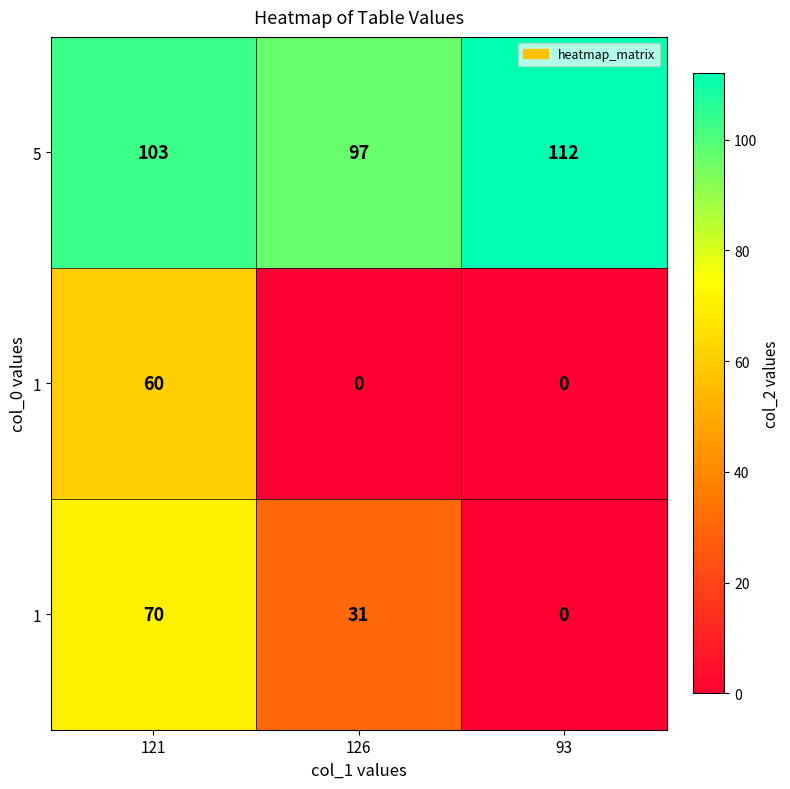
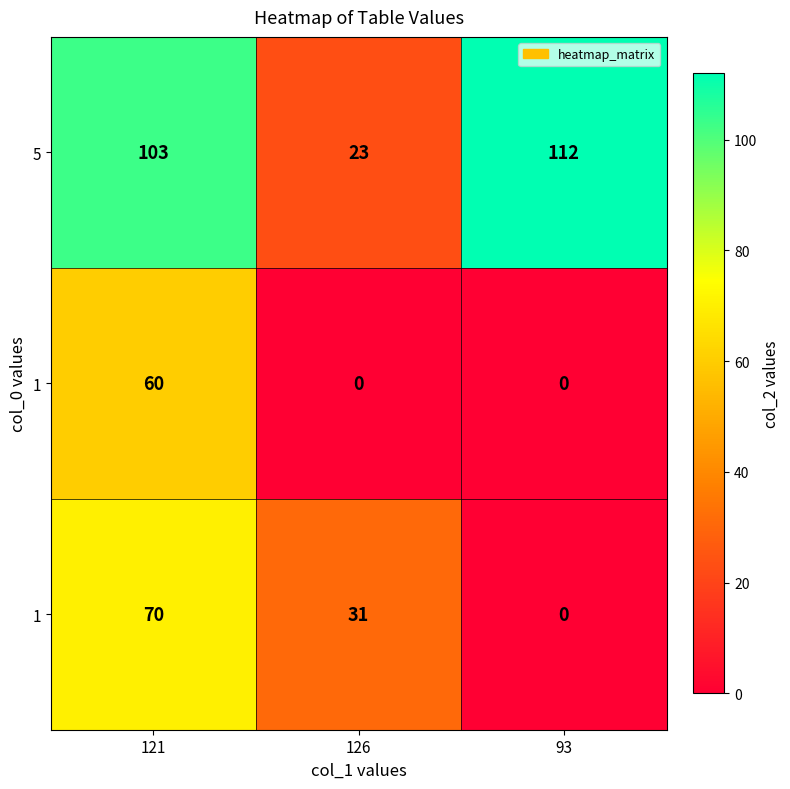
5, 126: 97 -> 23
